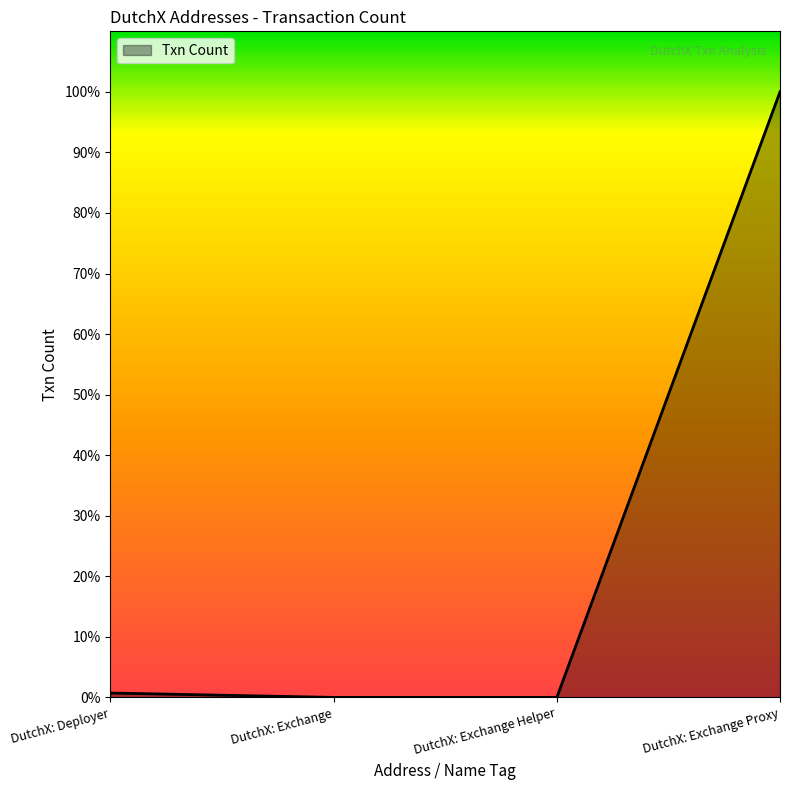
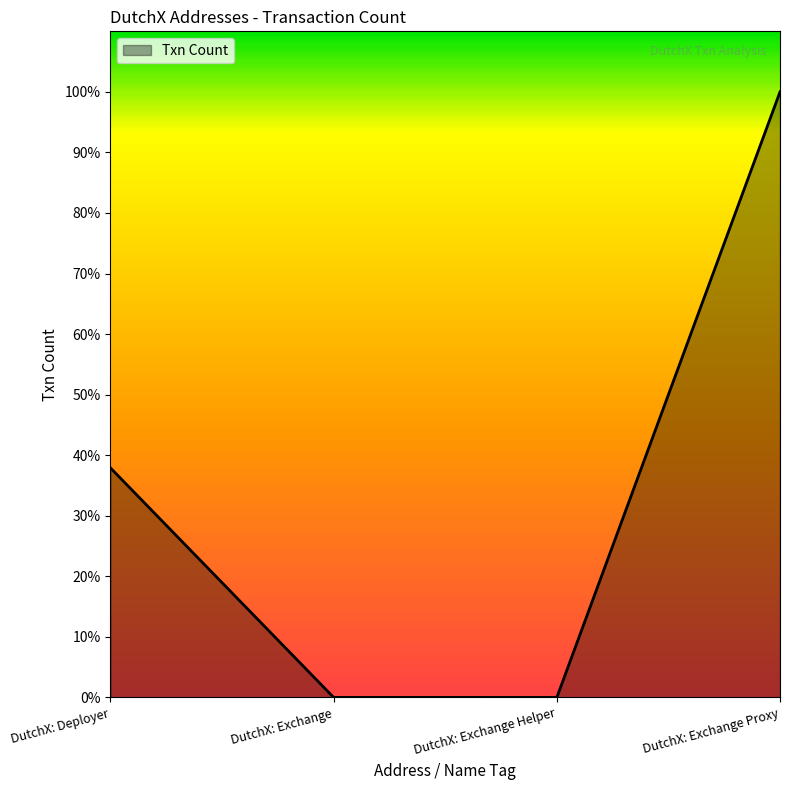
DutchX: Deployer: 1% -> 38%
